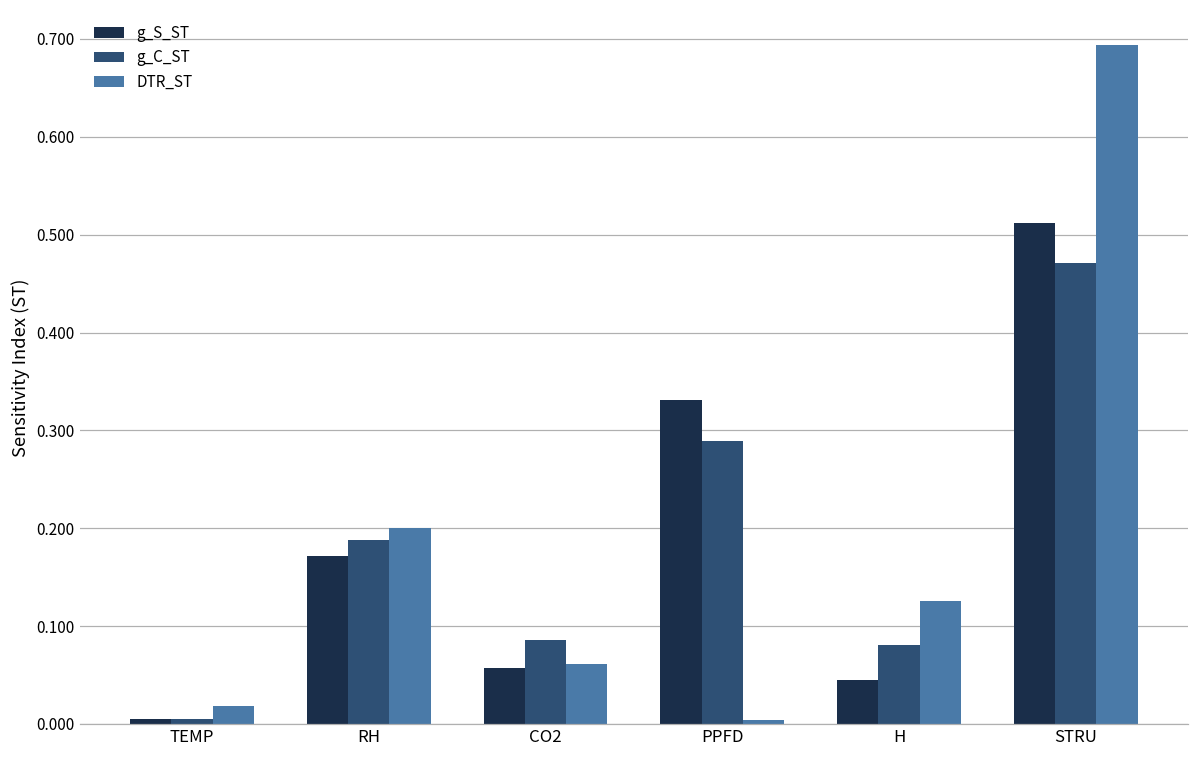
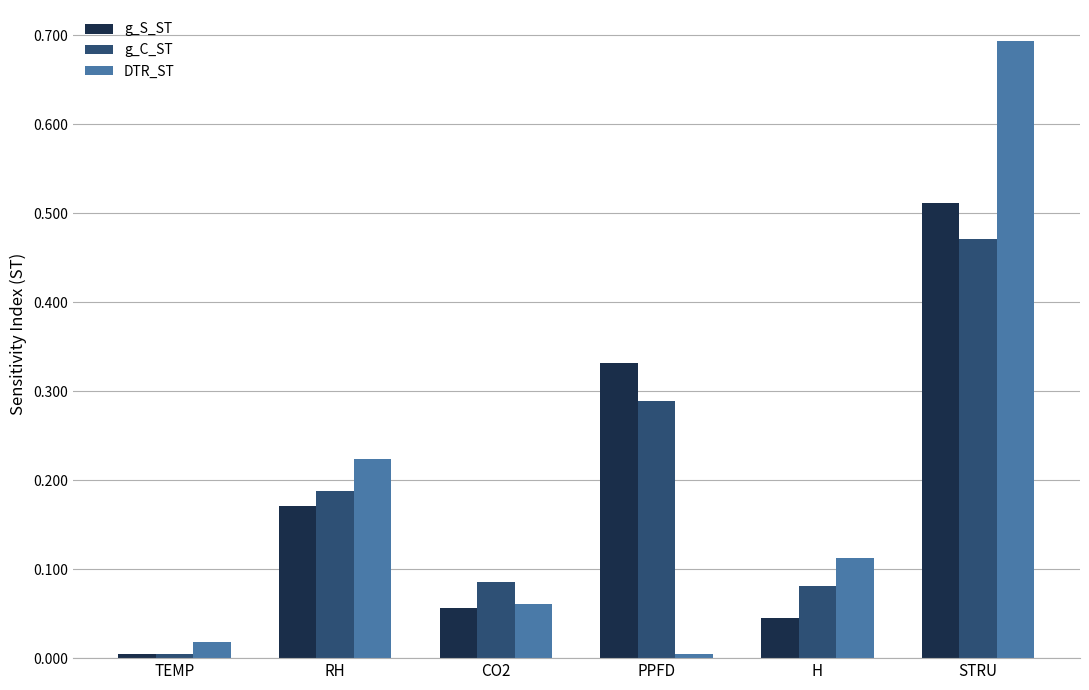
DTR_ST, RH: 0.20 -> 0.22
DTR_ST, H: 0.13 -> 0.11
